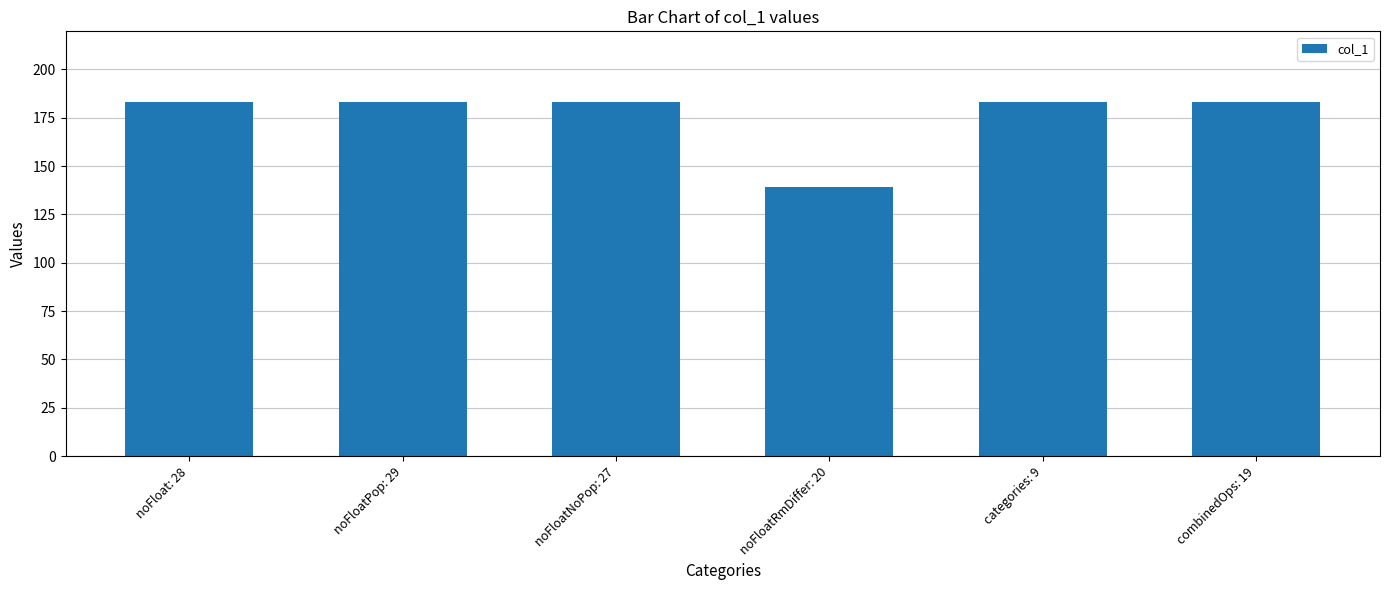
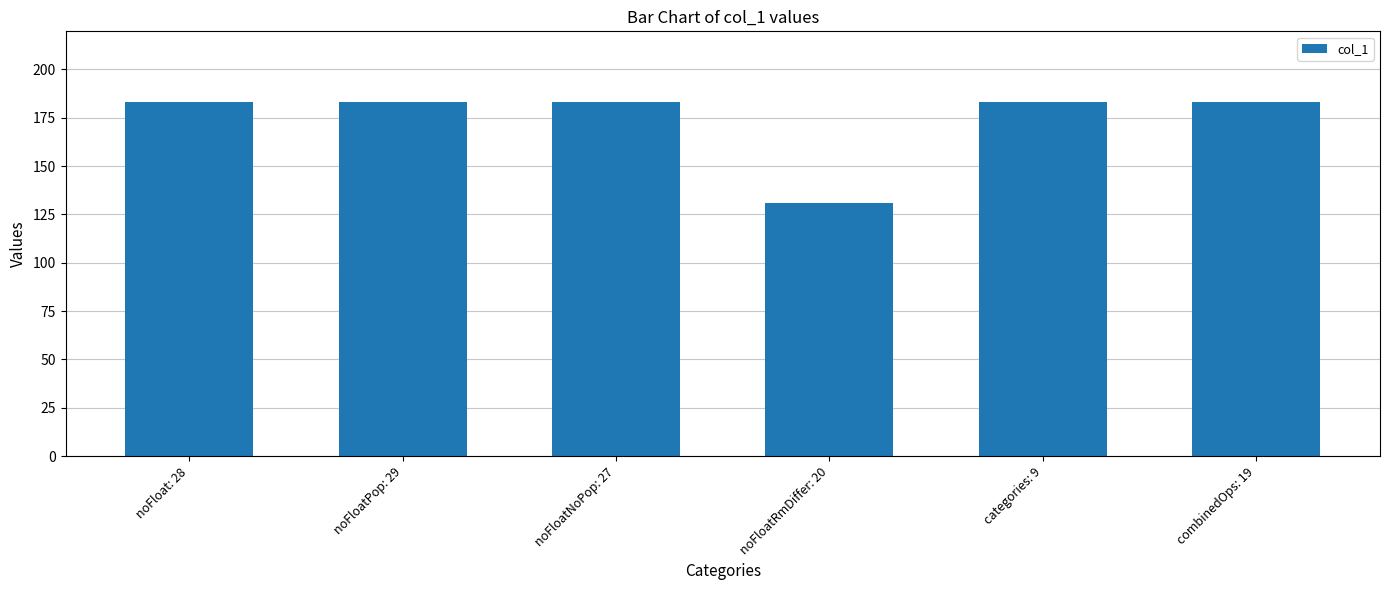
noFloatRmDiffer: 20: 139 -> 131
